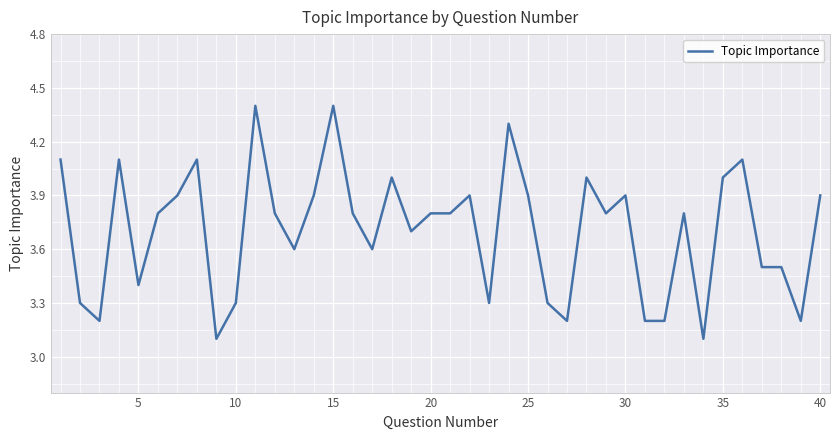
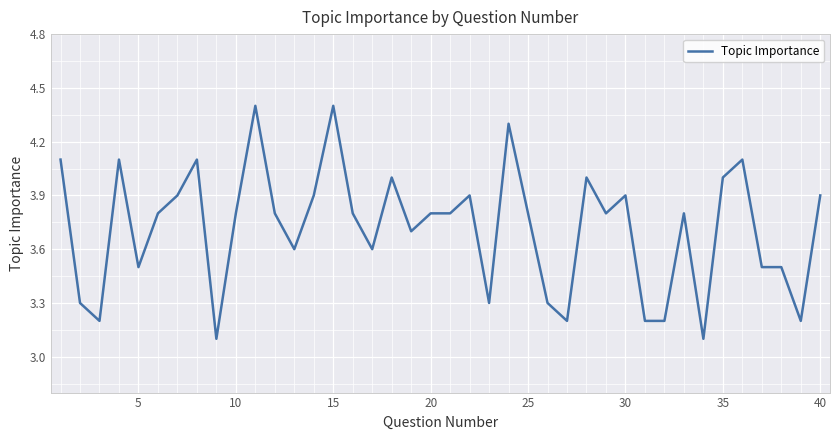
5: 3.4 -> 3.5
10: 3.3 -> 3.8
25: 3.9 -> 3.8
